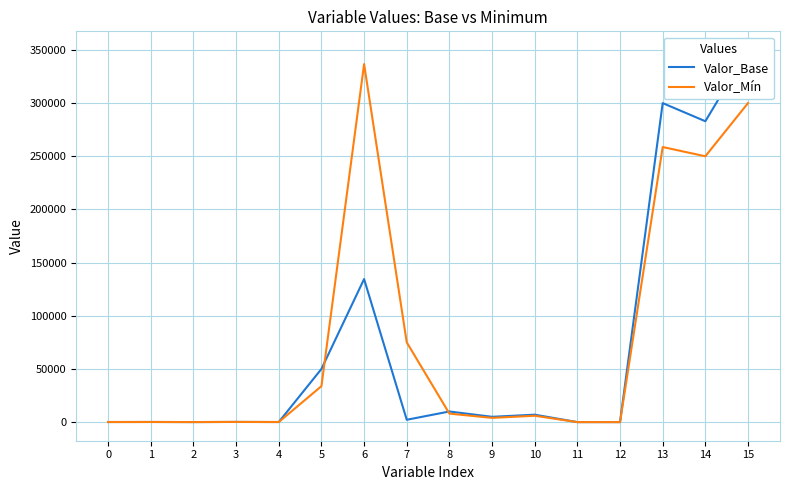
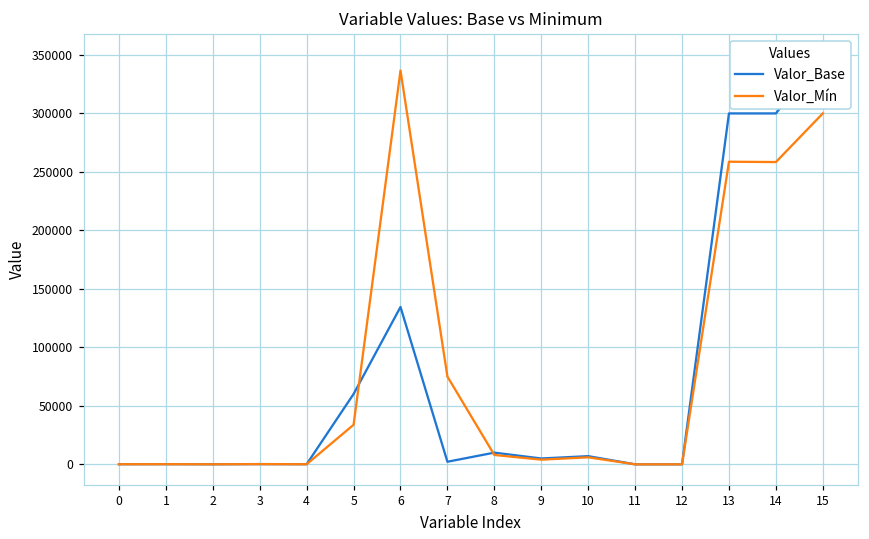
Valor_Base, 5: 50000 -> 60000
Valor_Base, 14: 283000 -> 300000
Valor_Mín, 14: 250000 -> 258000
